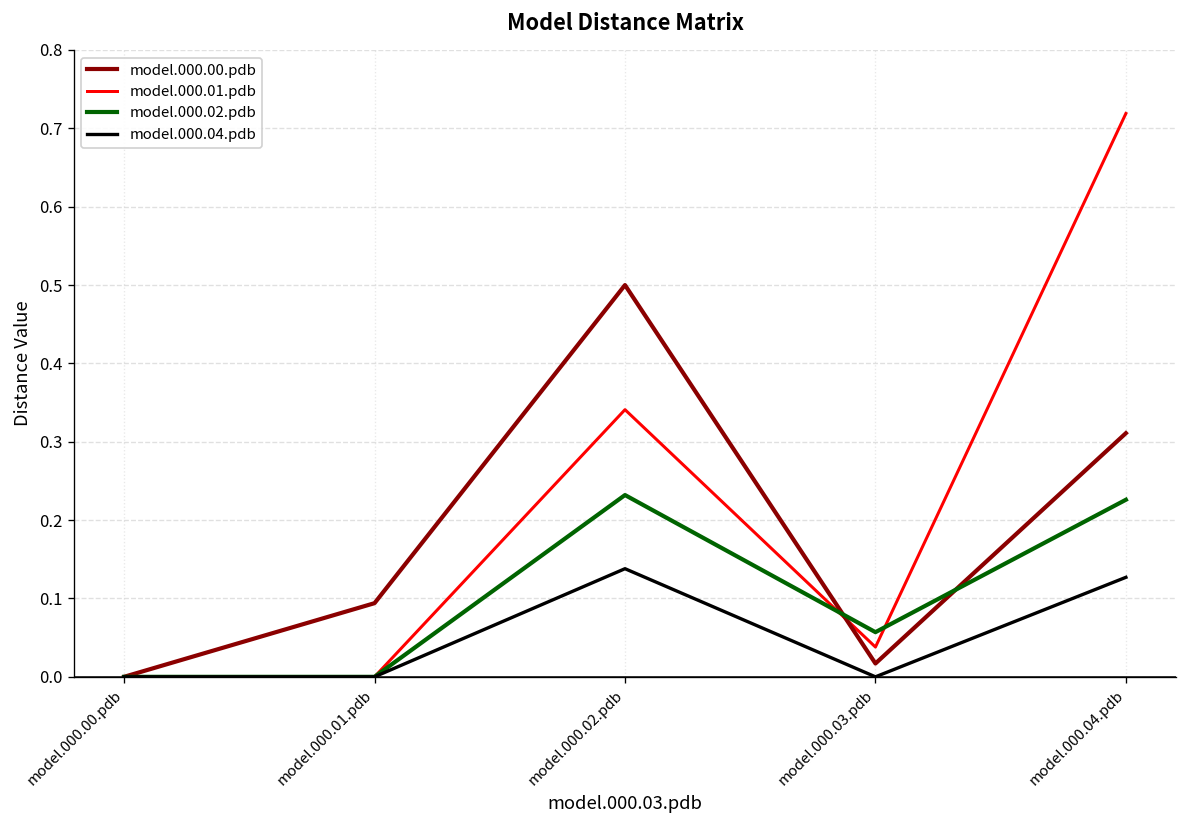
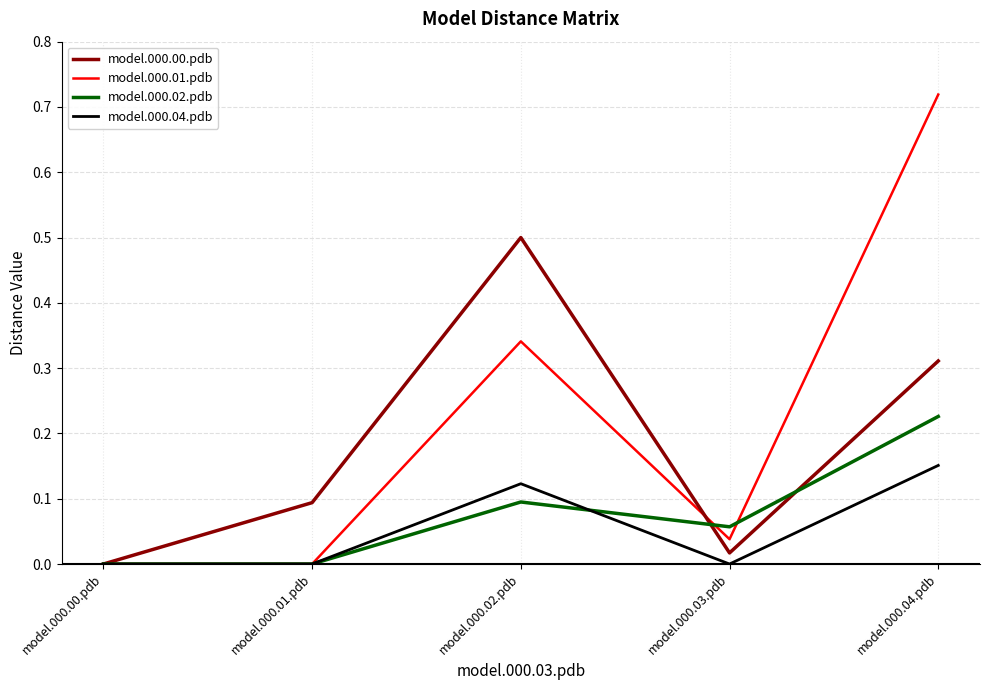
model.000.02.pdb, model.000.02.pdb: 0.23 -> 0.10
model.000.04.pdb, model.000.02.pdb: 0.14 -> 0.12
model.000.04.pdb, model.000.04.pdb: 0.13 -> 0.15
